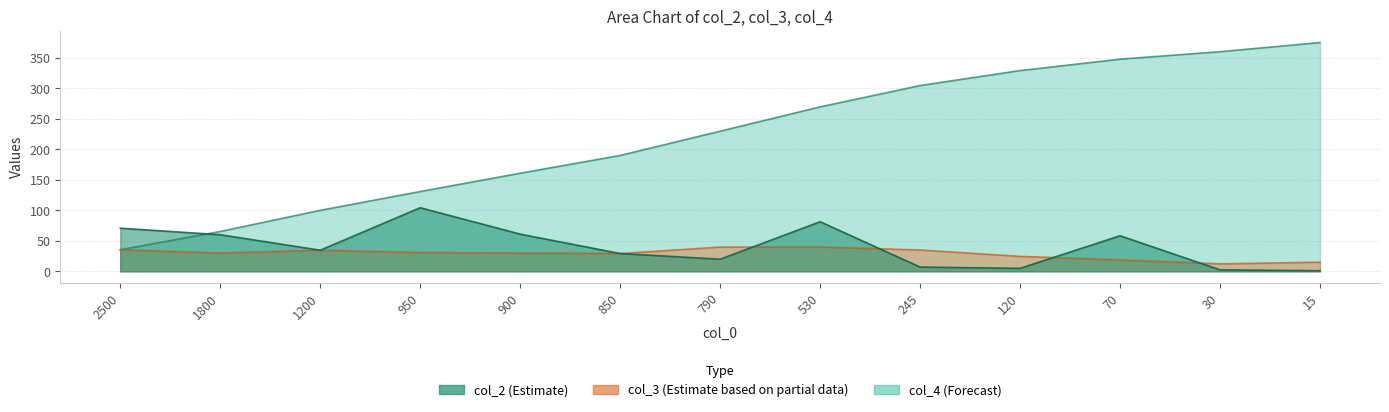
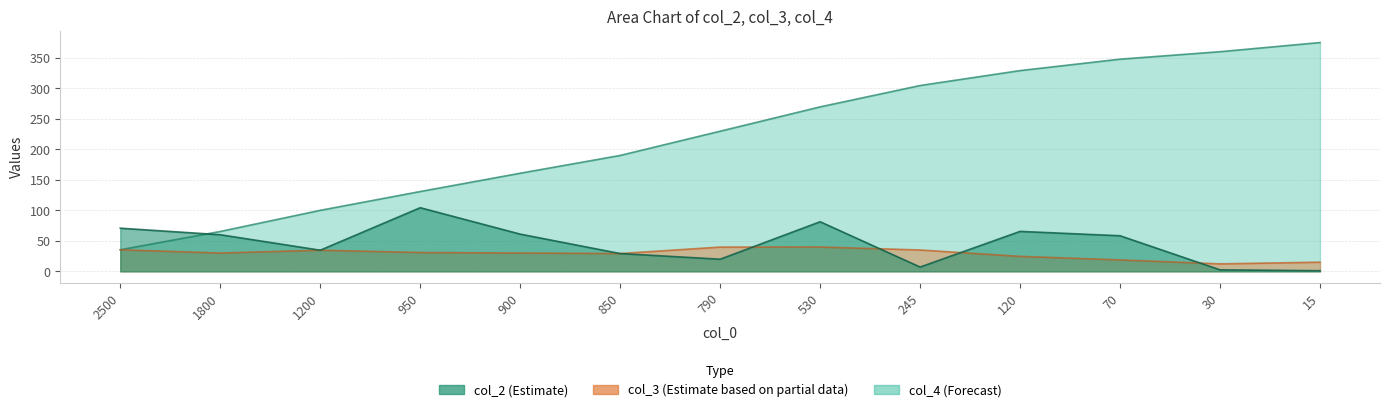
col_2 (Estimate), 120: 0 -> 70
